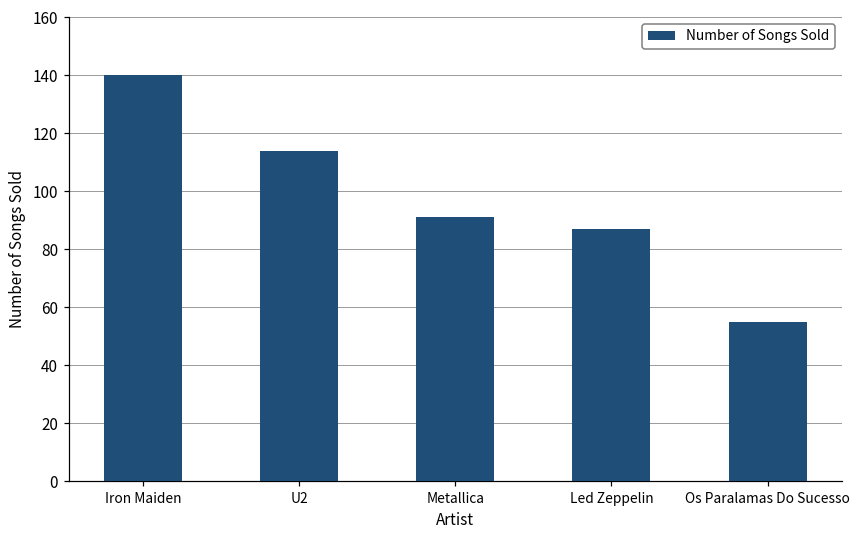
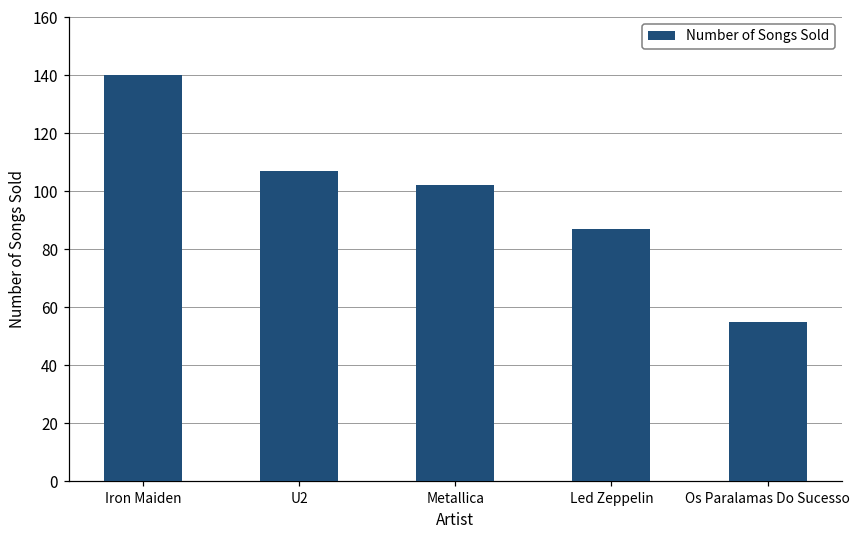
U2: 114 -> 107
Metallica: 91 -> 102
